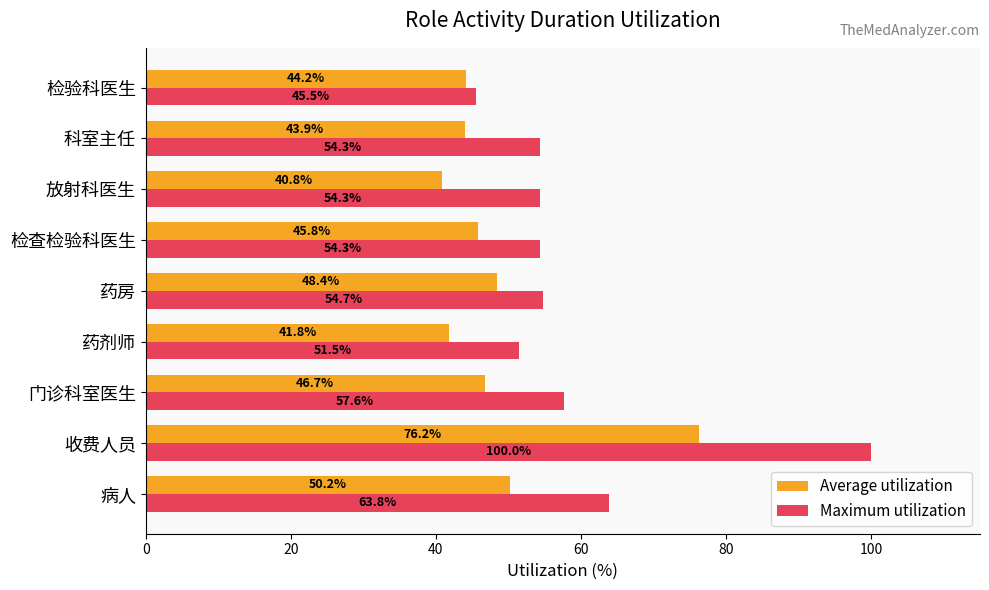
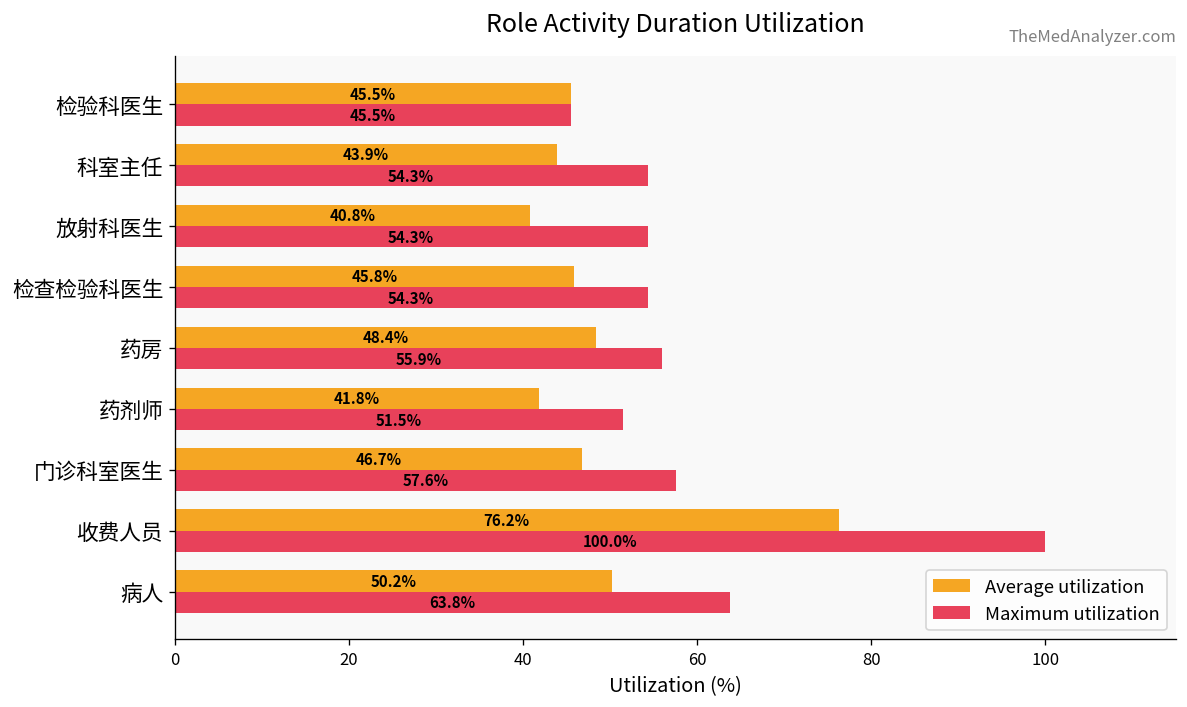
Average utilization, 检验科医生: 44.2% -> 45.5%
Maximum utilization, 药房: 54.7% -> 55.9%
